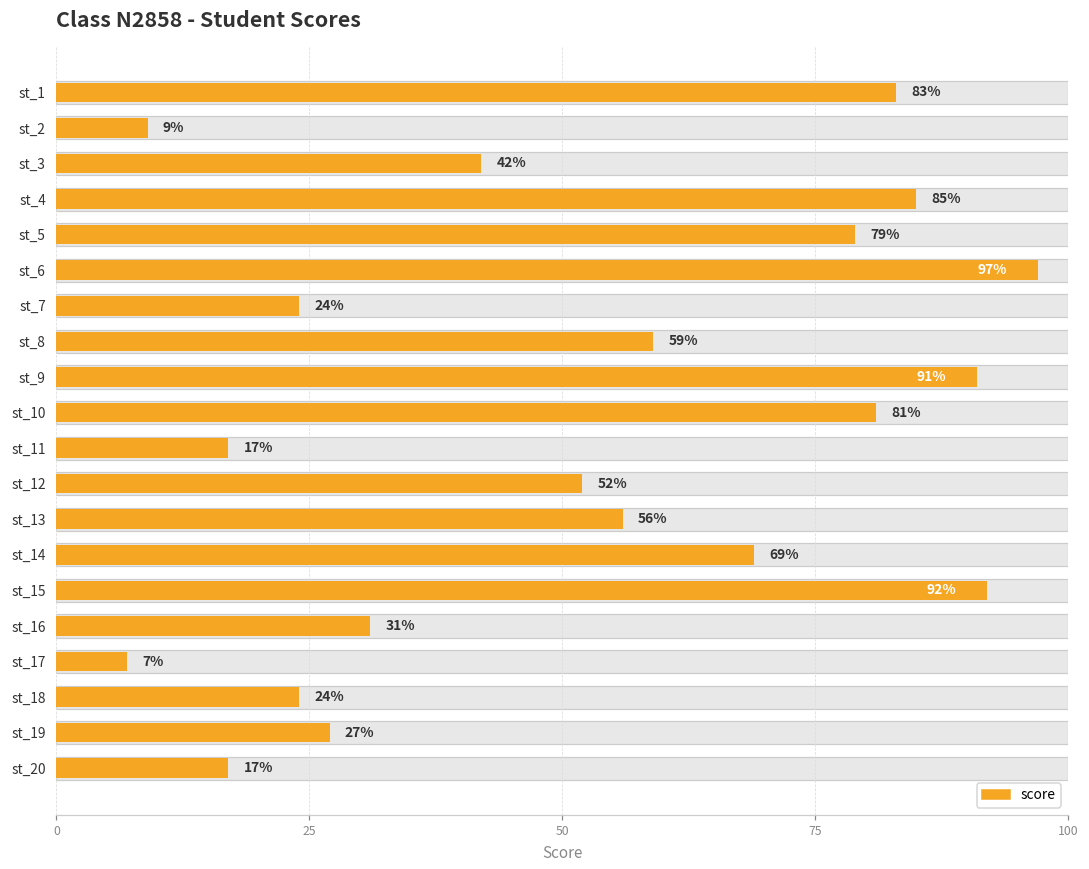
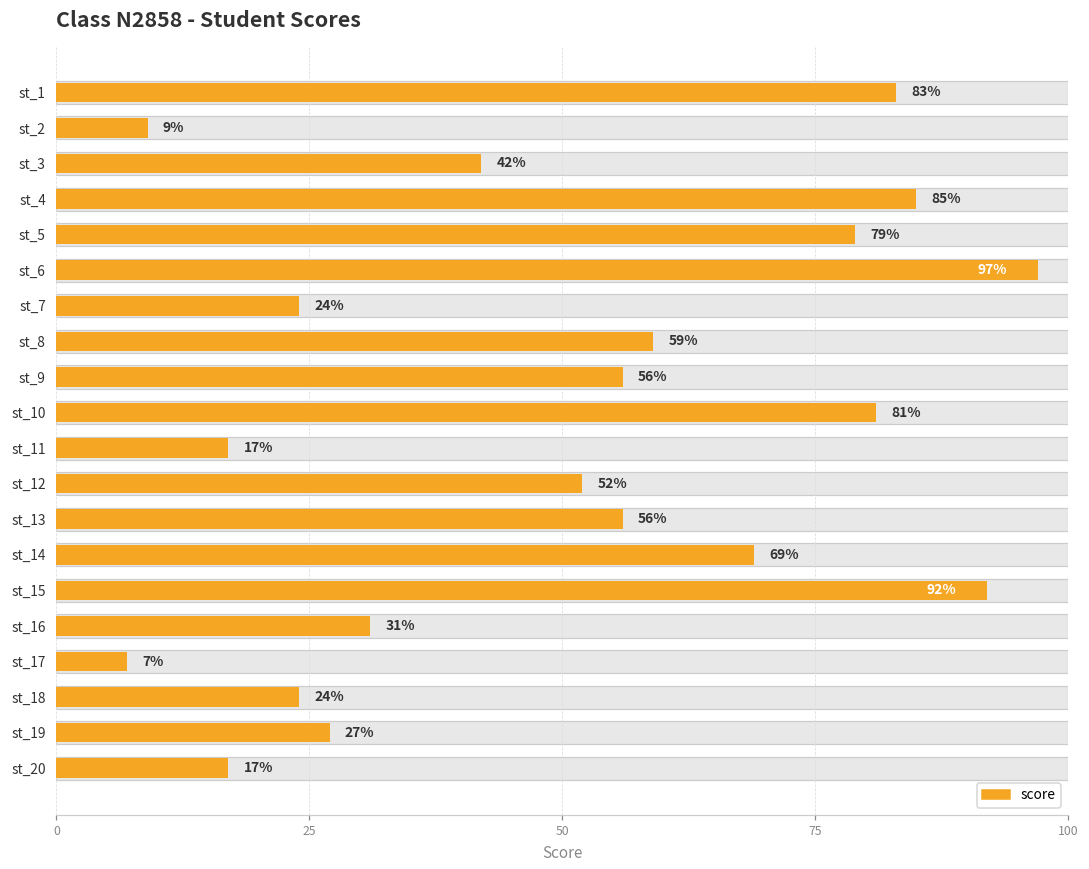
score, st_9: 91% -> 56%
